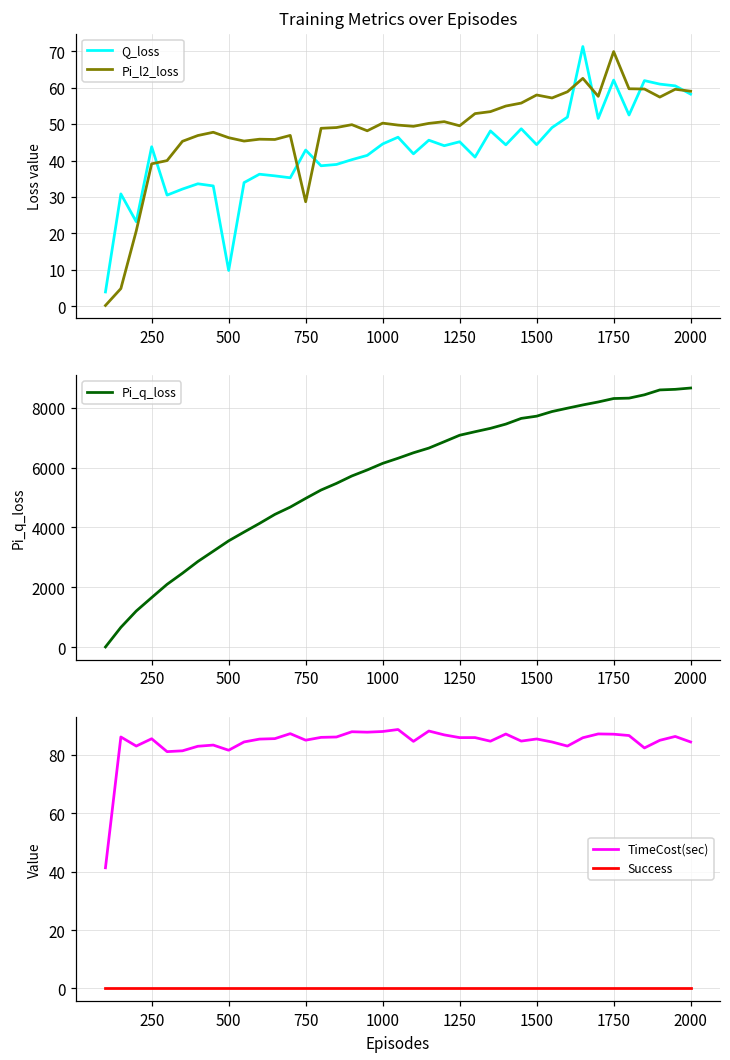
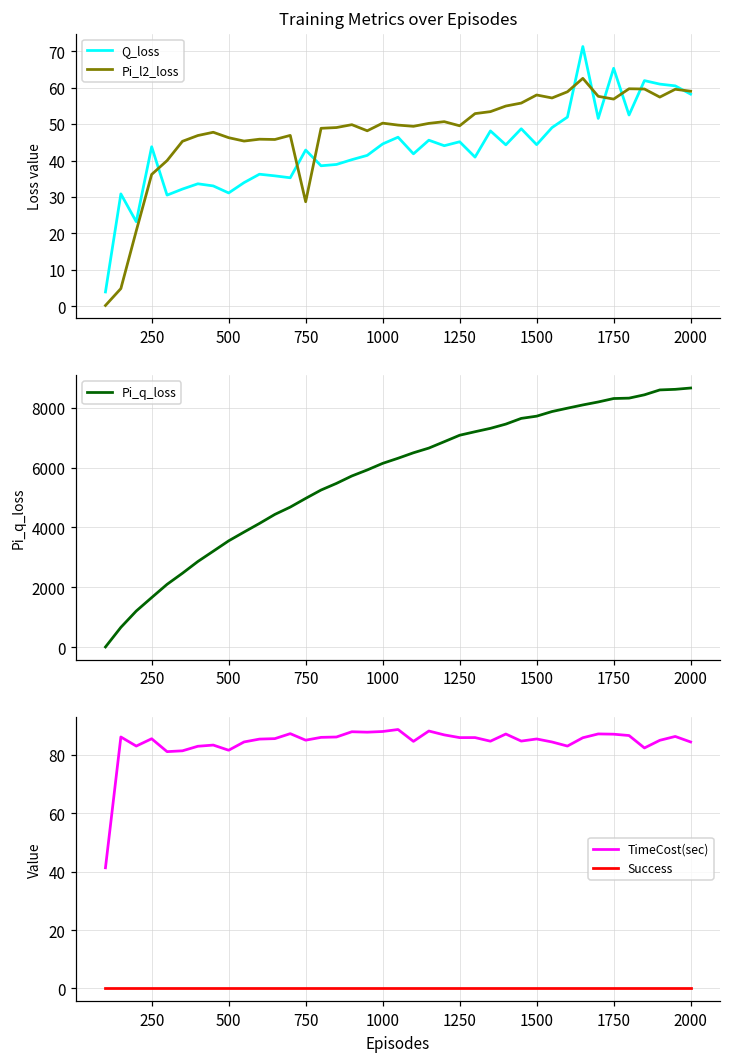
Training Metrics over Episodes, Pi_l2_loss, 250: 39 -> 36
Training Metrics over Episodes, Q_loss, 500: 10 -> 31
Training Metrics over Episodes, Q_loss, 1750: 62 -> 65
Training Metrics over Episodes, Pi_l2_loss, 1750: 70 -> 57
